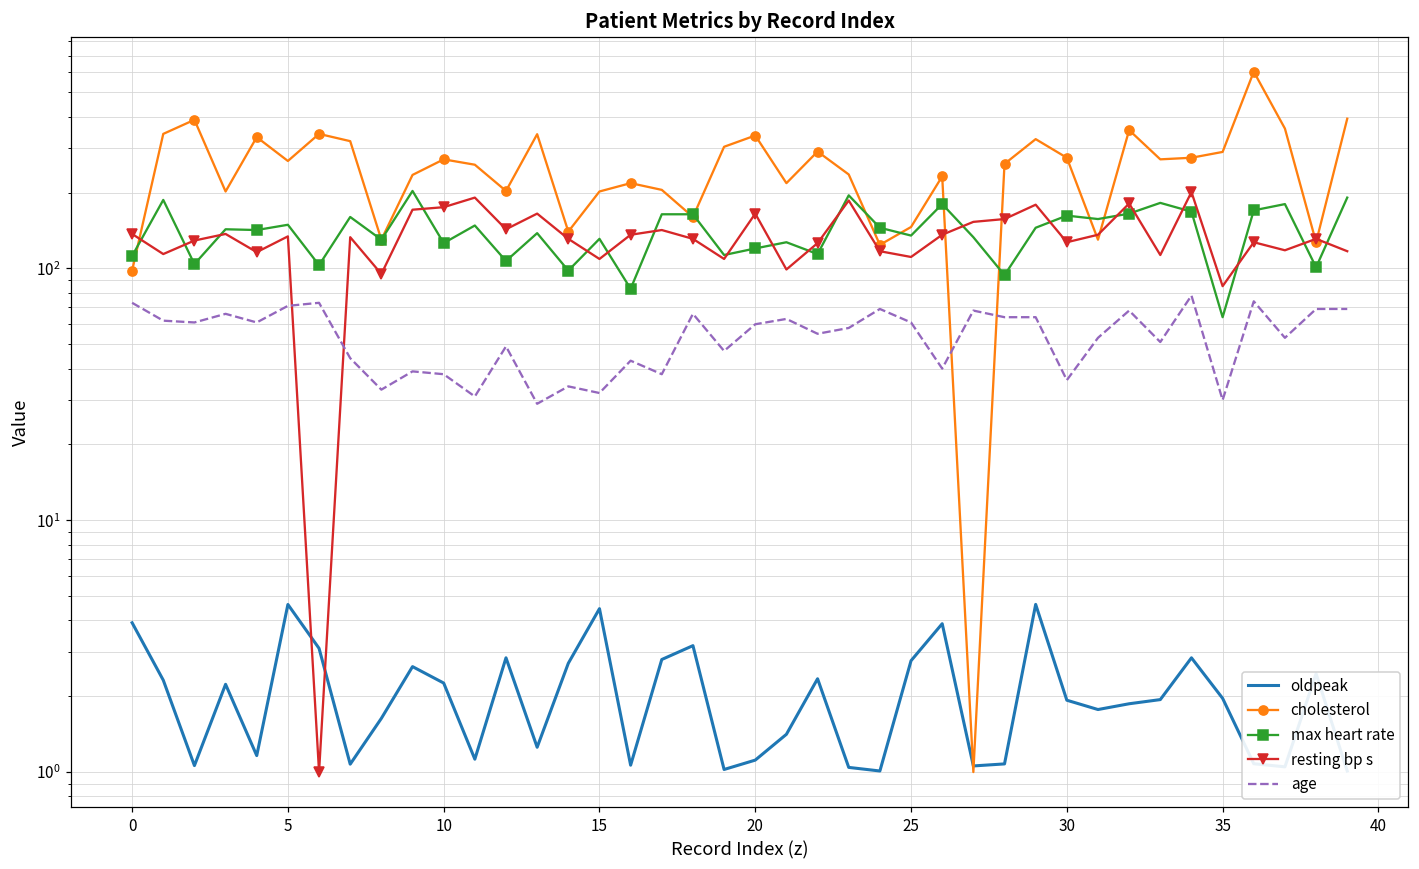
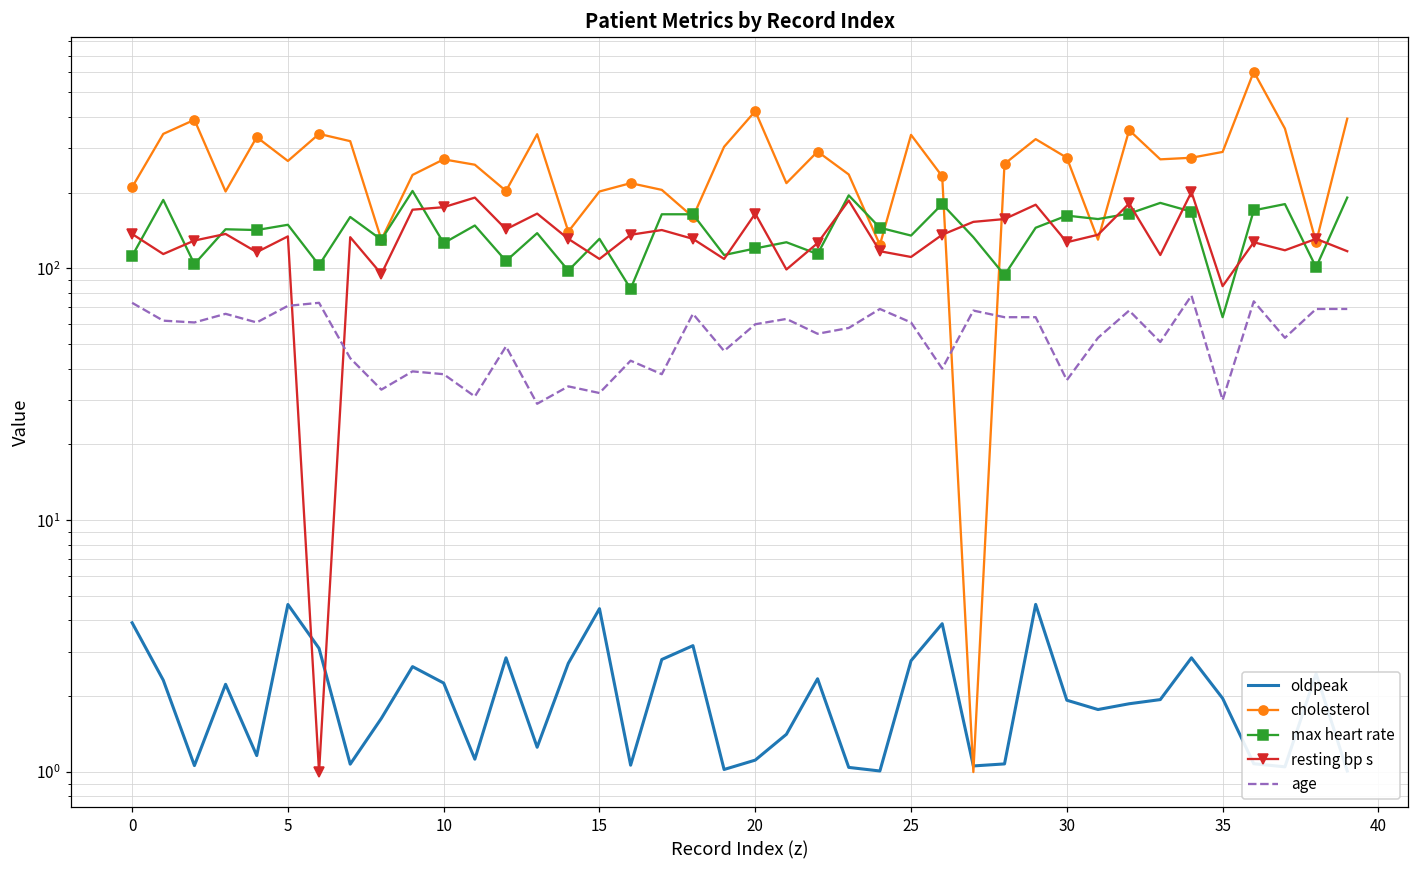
cholesterol, 0: 98 -> 210
cholesterol, 20: 340 -> 420
cholesterol, 25: 150 -> 340
